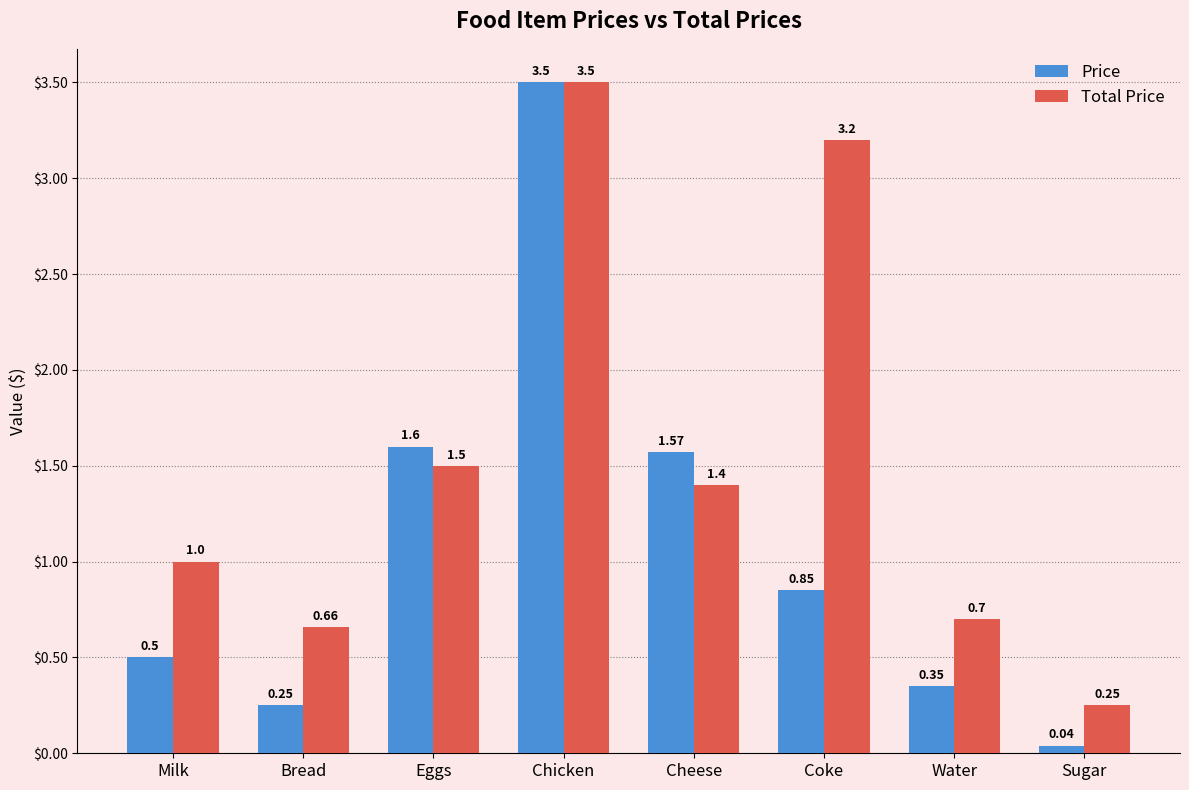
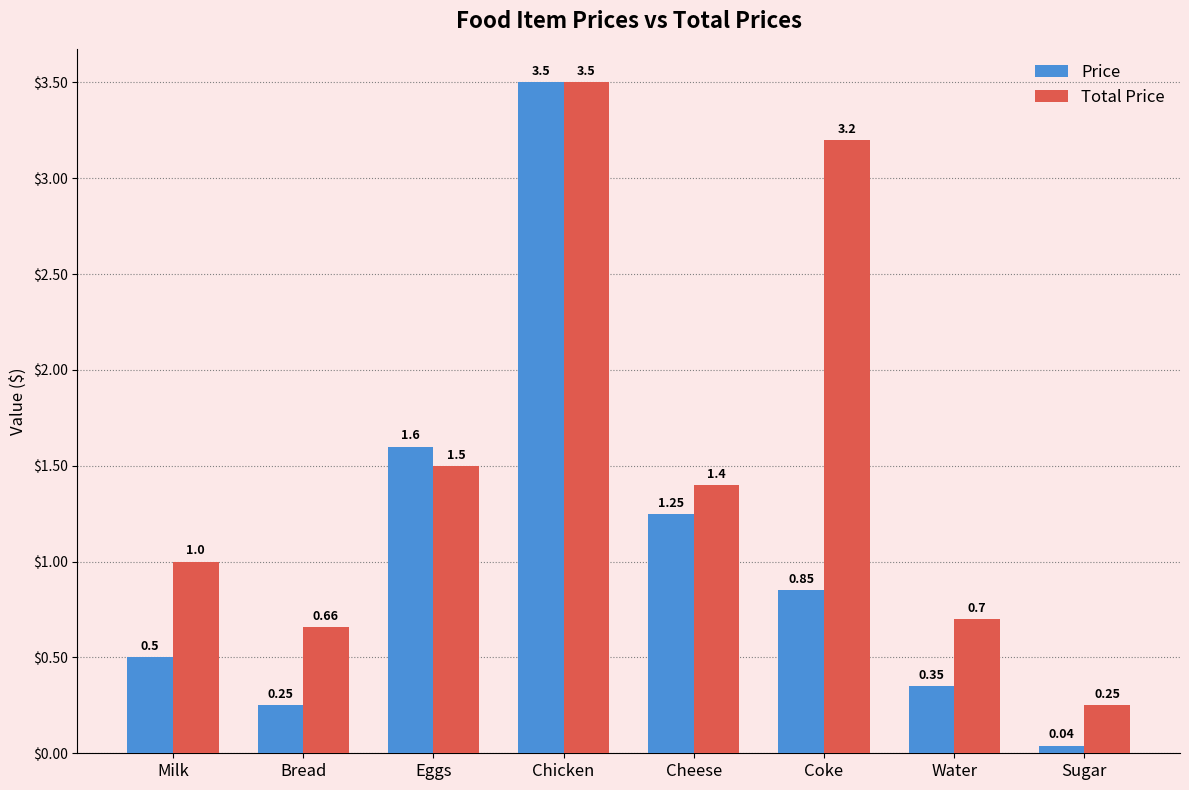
Price, Cheese: 1.57 -> 1.25
